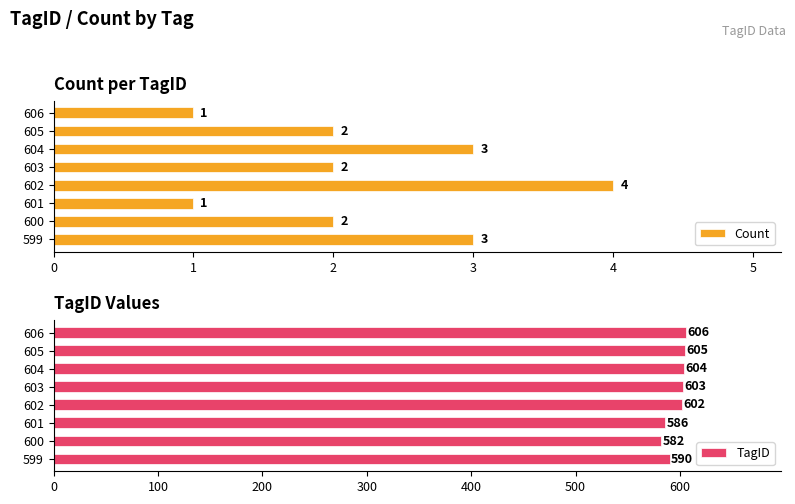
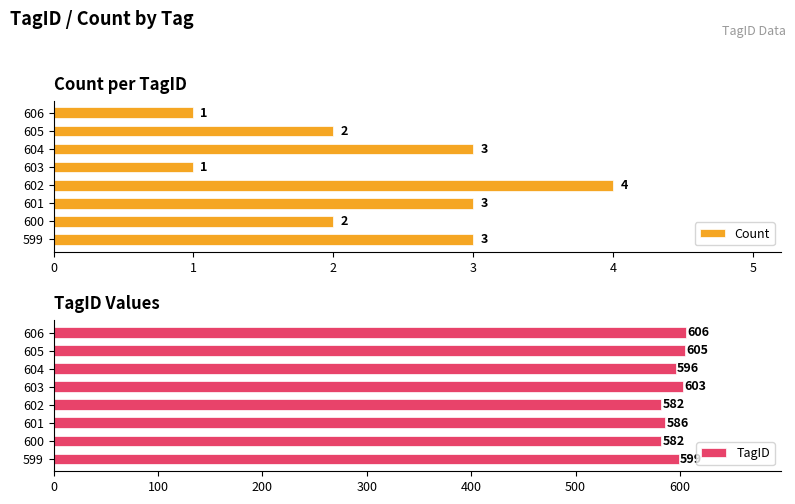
Count per TagID, 603: 2 -> 1
Count per TagID, 601: 1 -> 3
TagID Values, 604: 604 -> 596
TagID Values, 602: 602 -> 582
TagID Values, 599: 590 -> 599
